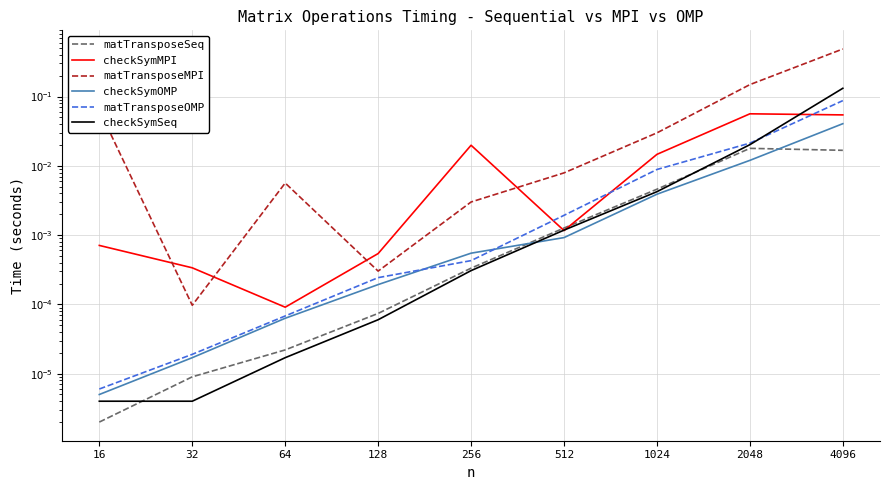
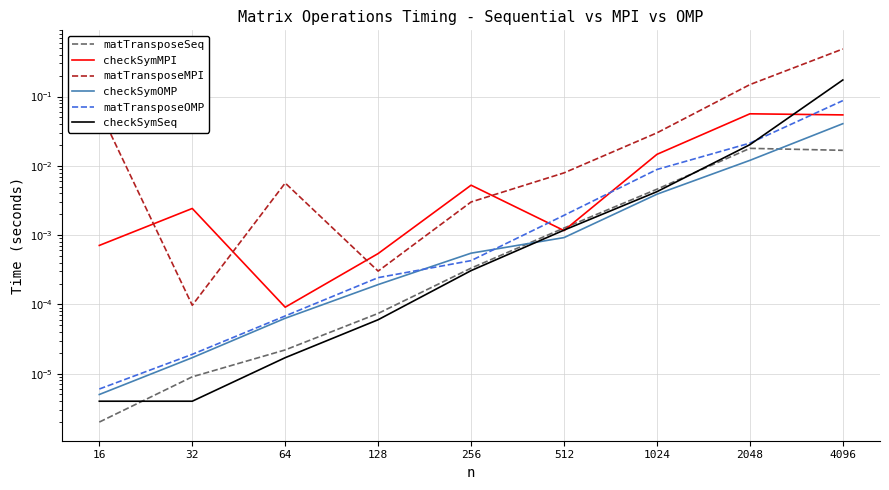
checkSymMPI, 32: 0.0003 -> 0.0024
checkSymMPI, 256: 0.020 -> 0.005
checkSymSeq, 4096: 0.13 -> 0.17
